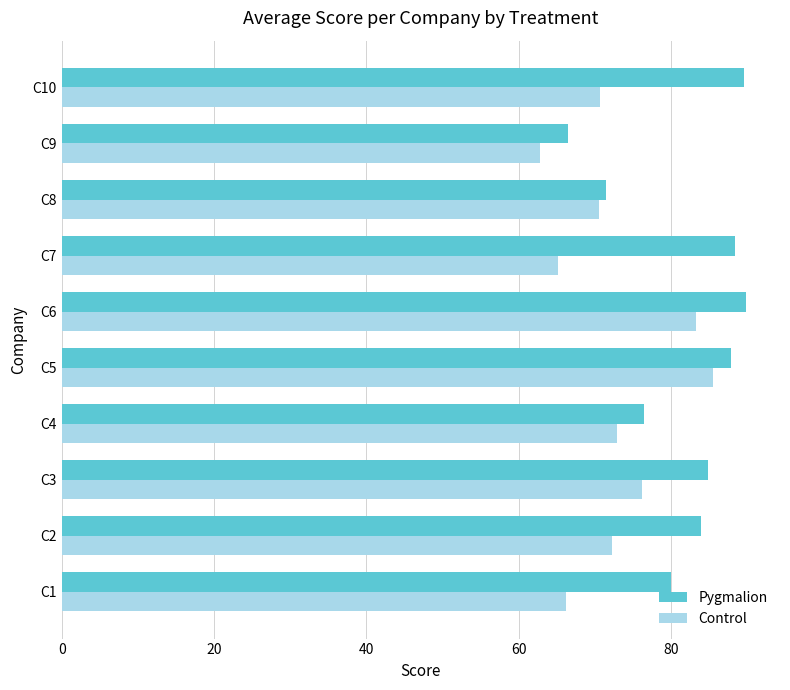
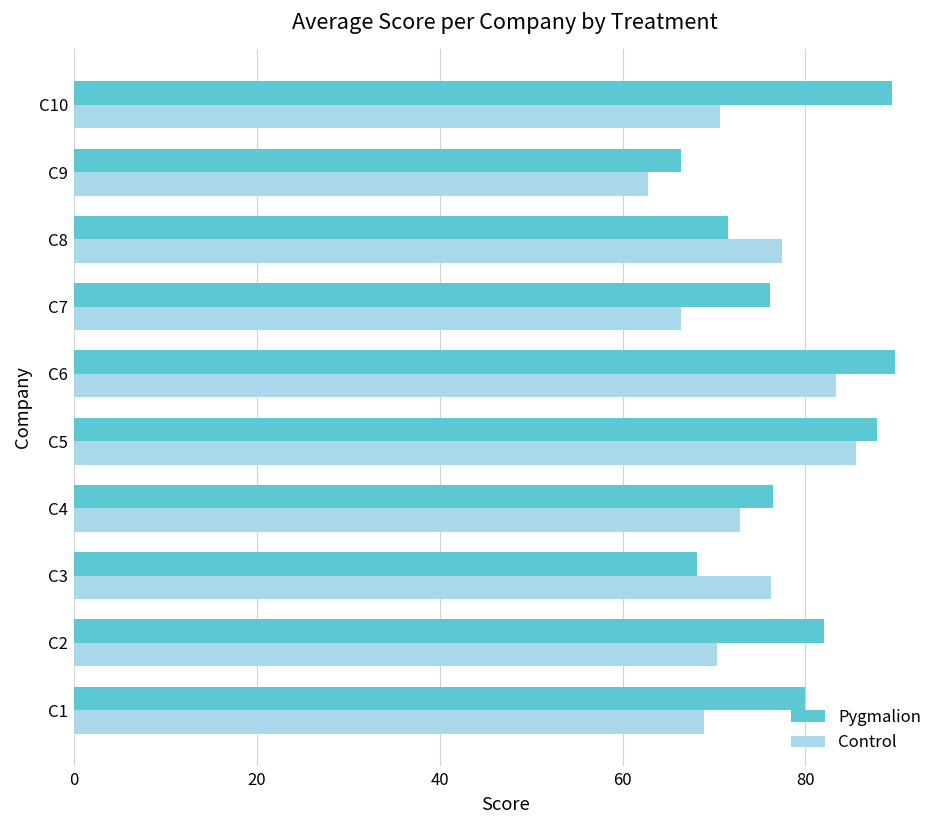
Control, C8: 71 -> 77
Pygmalion, C7: 88 -> 76
Control, C7: 65 -> 66
Pygmalion, C3: 85 -> 68
Pygmalion, C2: 84 -> 82
Control, C2: 72 -> 70
Control, C1: 66 -> 69
